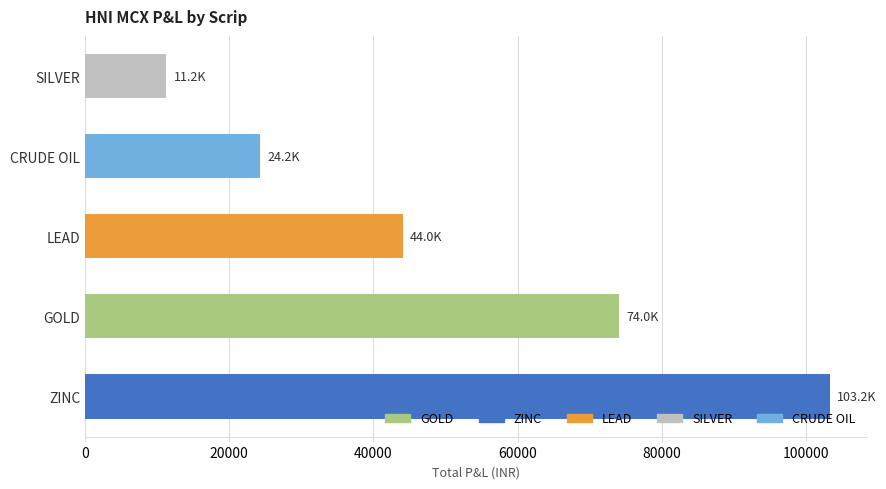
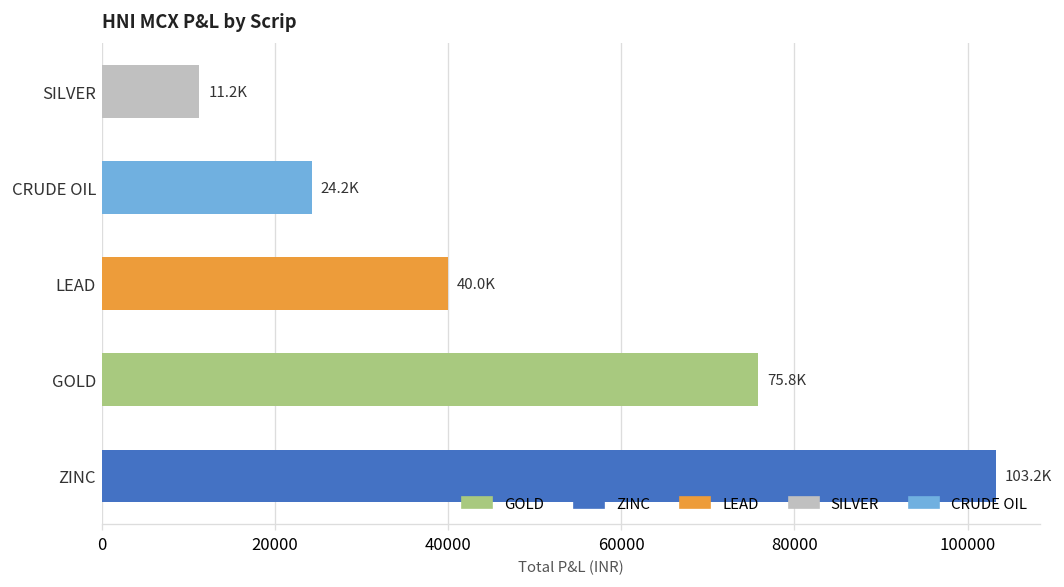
LEAD: 44.0K -> 40.0K
GOLD: 74.0K -> 75.8K
